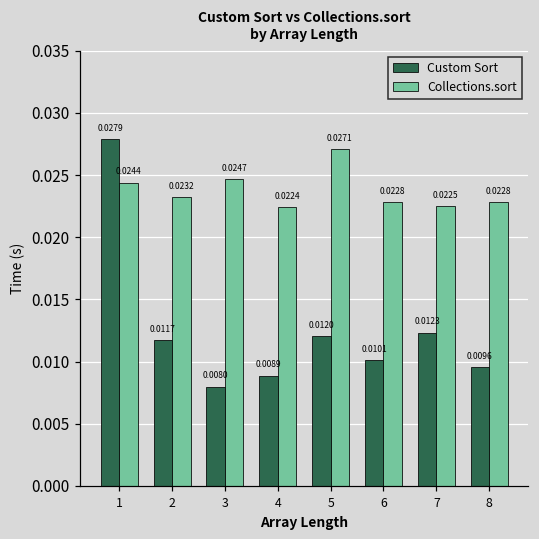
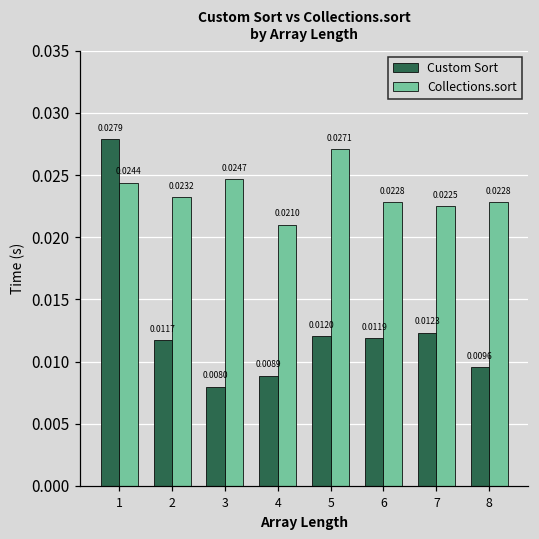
Collections.sort, 4: 0.0224 -> 0.0210
Custom Sort, 6: 0.0101 -> 0.0119
